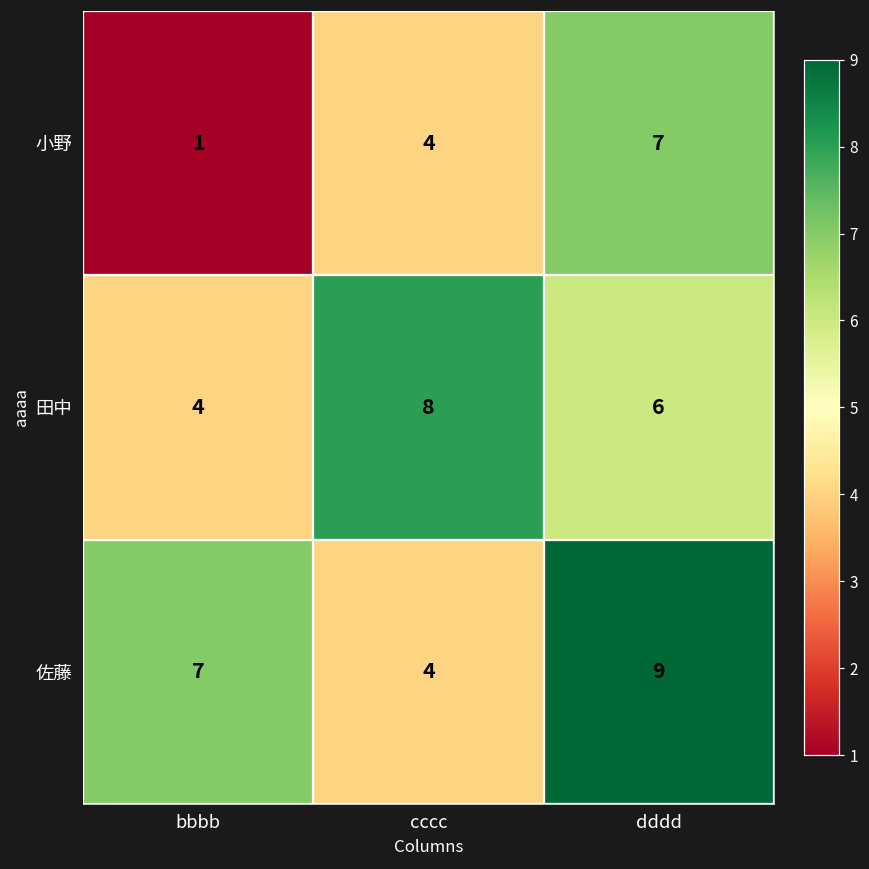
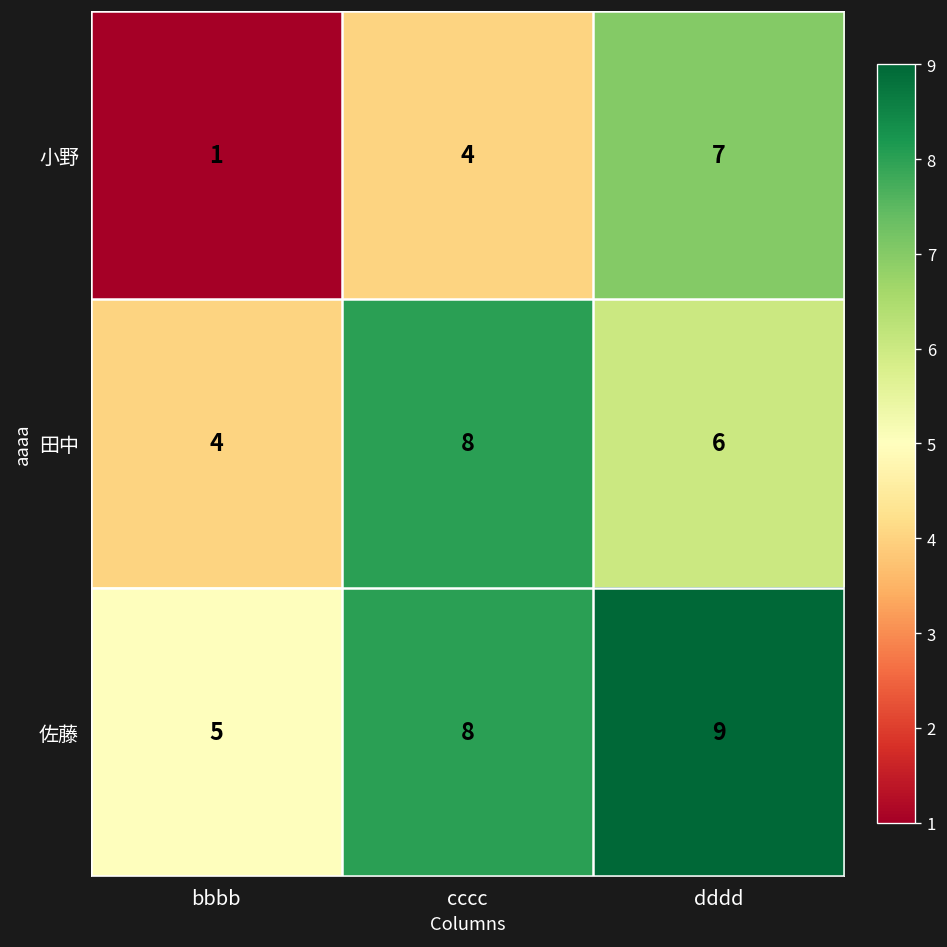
佐藤, bbbb: 7 -> 5
佐藤, cccc: 4 -> 8
